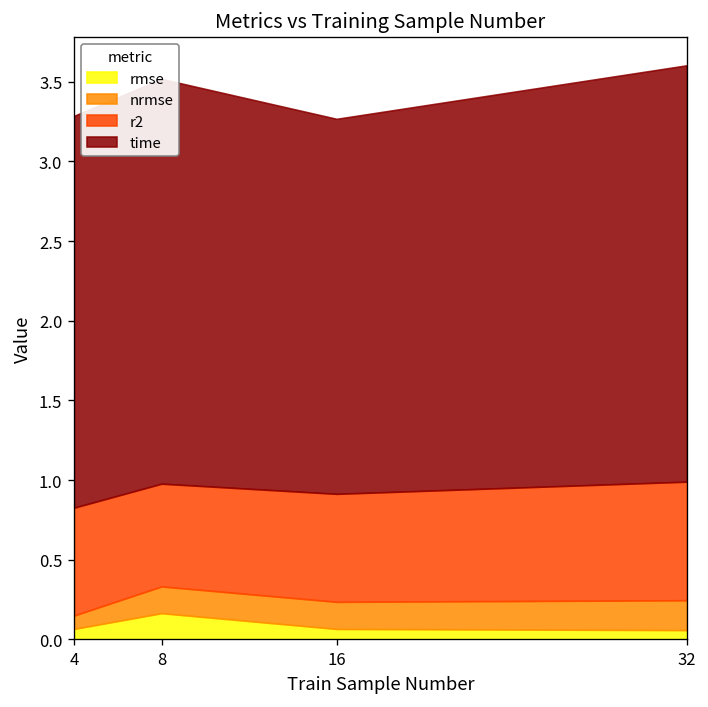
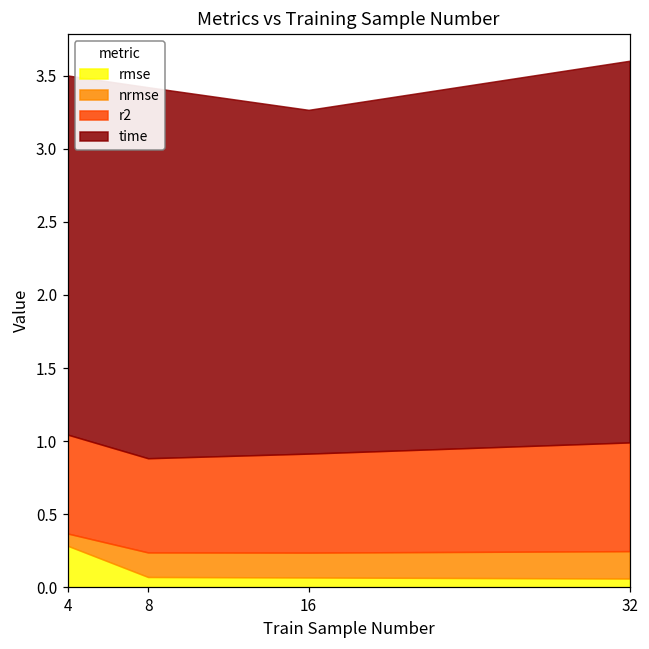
rmse, 4: 0.07 -> 0.28
rmse, 8: 0.16 -> 0.07
